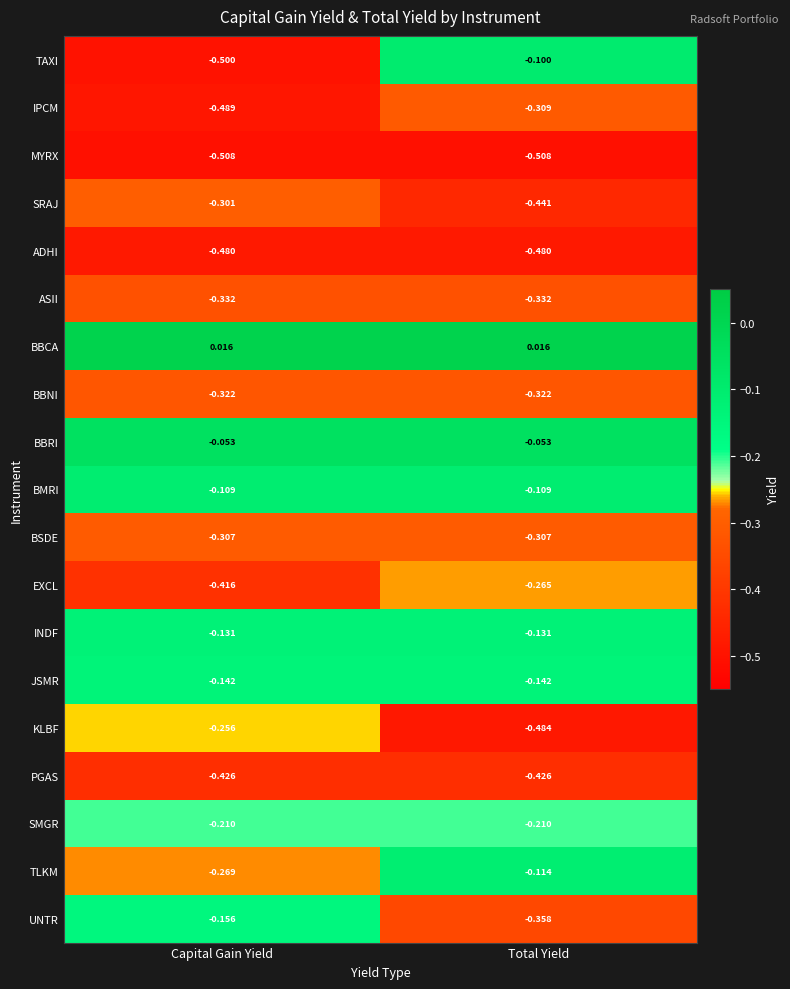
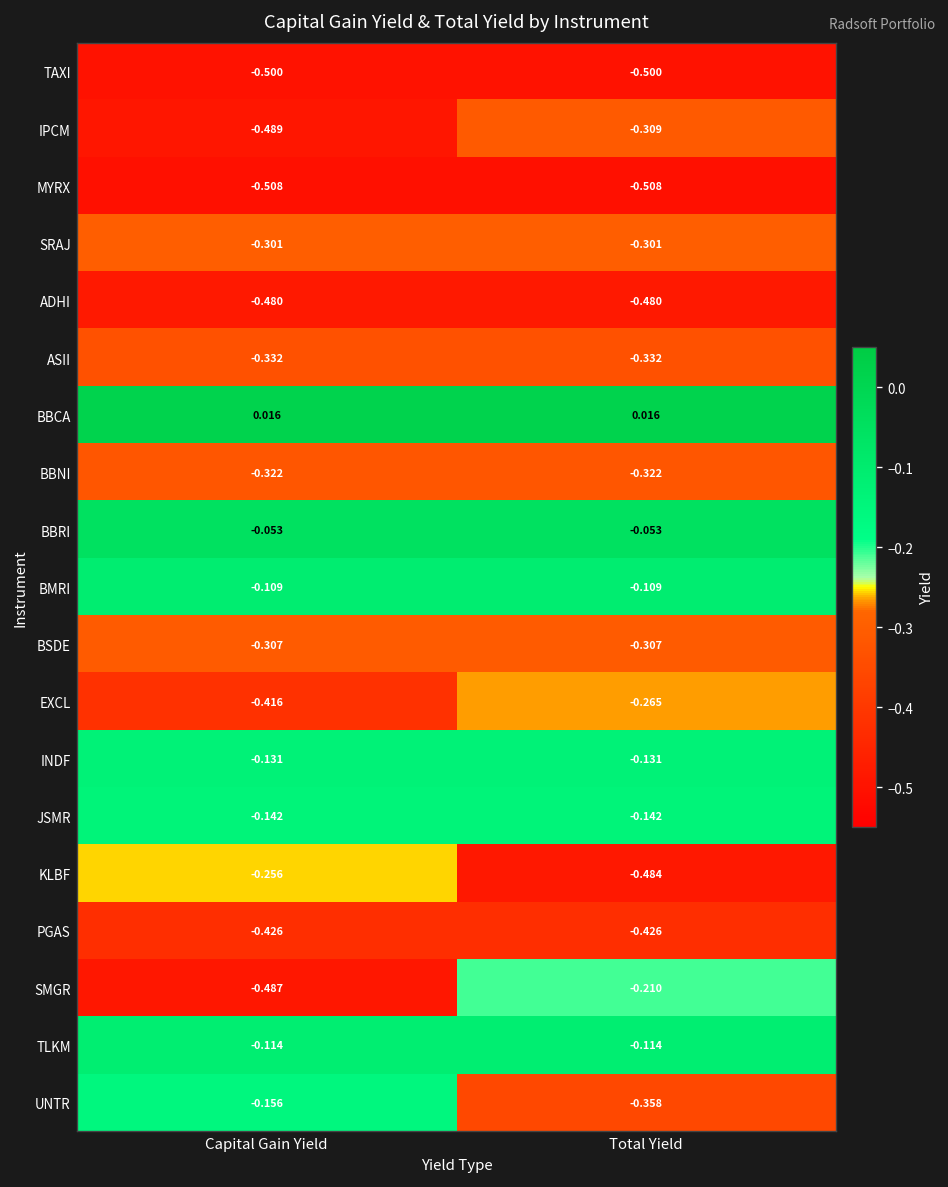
TAXI, Total Yield: -0.100 -> -0.500
SRAJ, Total Yield: -0.441 -> -0.301
SMGR, Capital Gain Yield: -0.210 -> -0.487
TLKM, Capital Gain Yield: -0.269 -> -0.114
